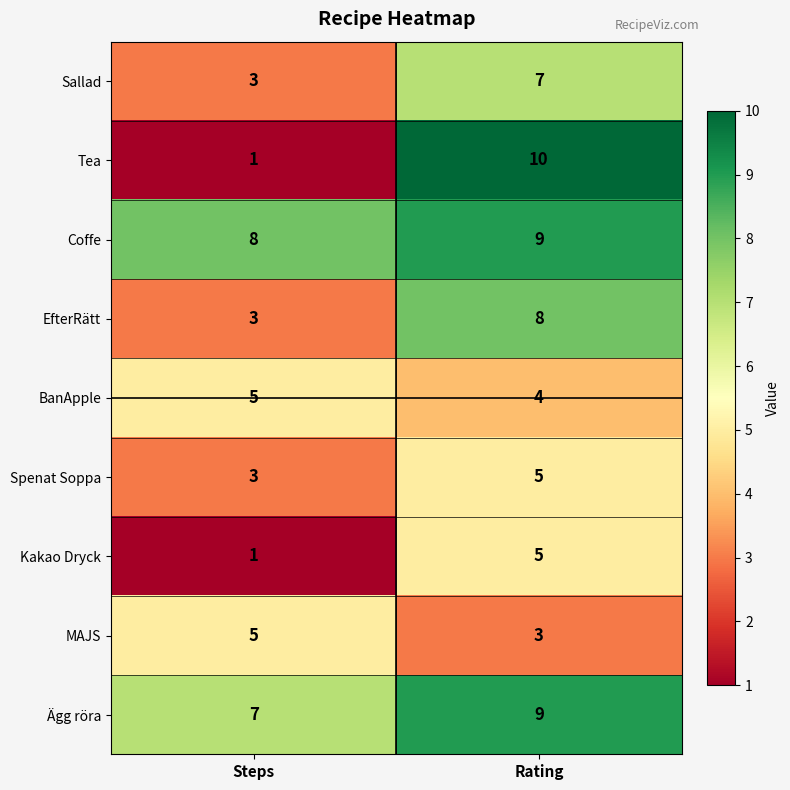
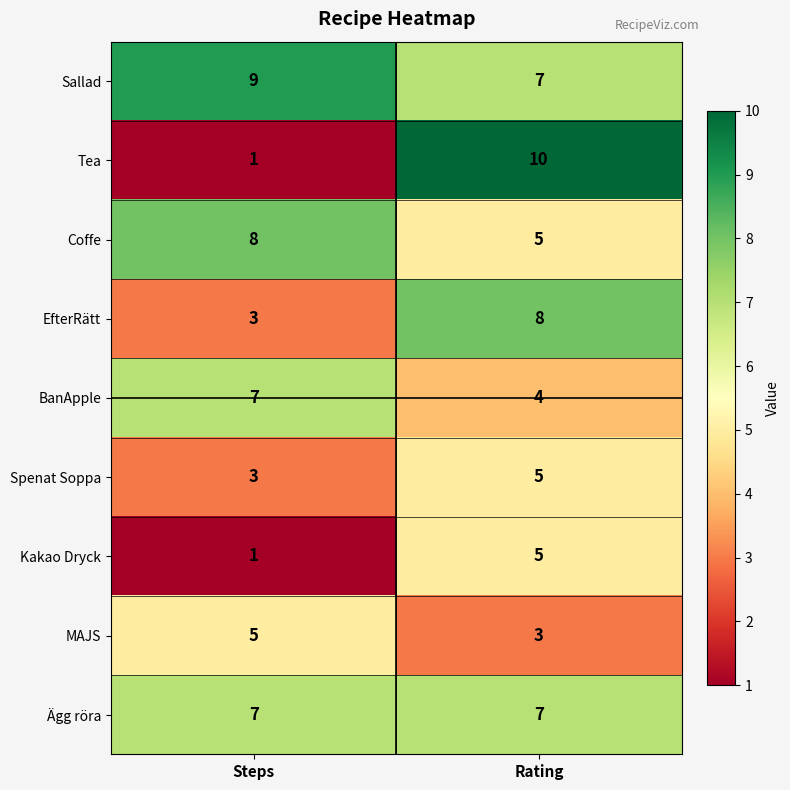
Sallad, Steps: 3 -> 9
Coffe, Rating: 9 -> 5
BanApple, Steps: 5 -> 7
Ägg röra, Rating: 9 -> 7
